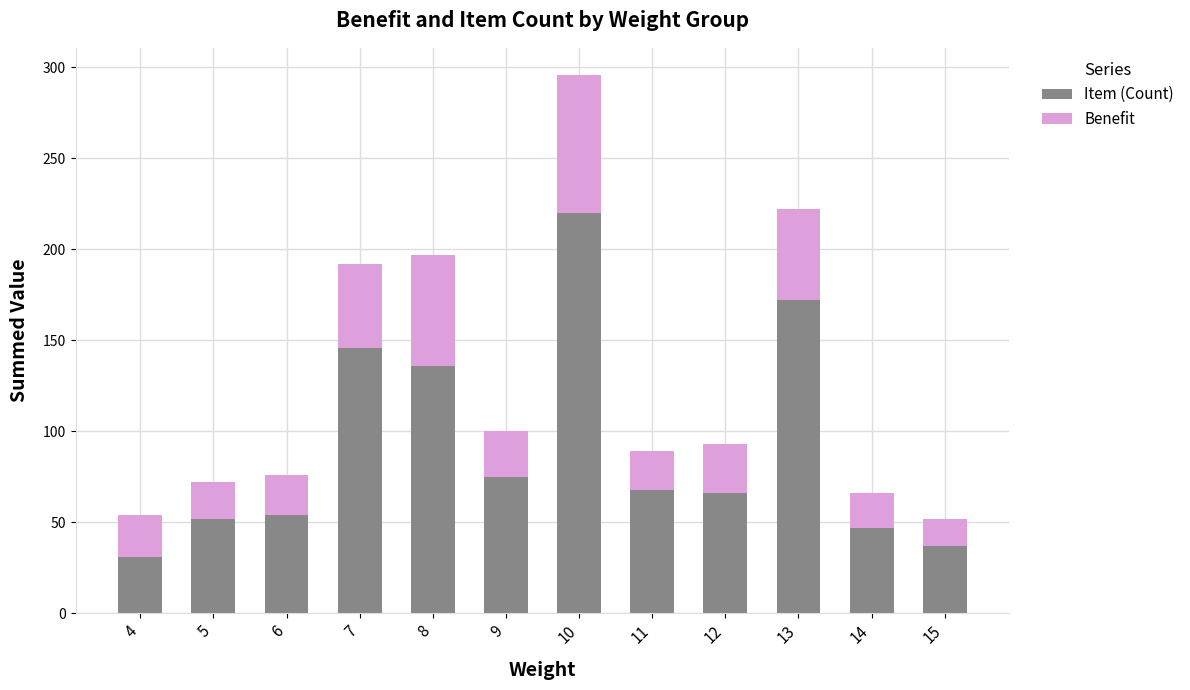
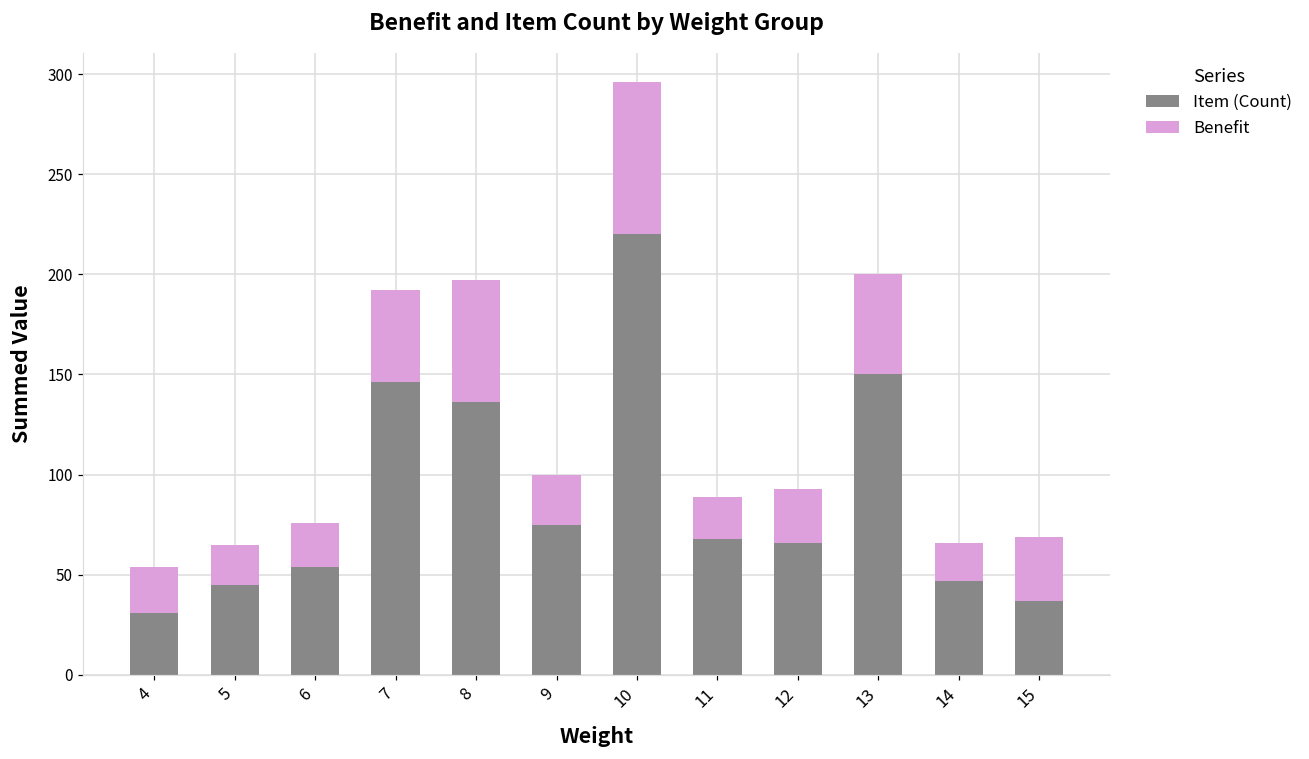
Item (Count), 5: 52 -> 45
Item (Count), 13: 172 -> 150
Benefit, 15: 15 -> 32
